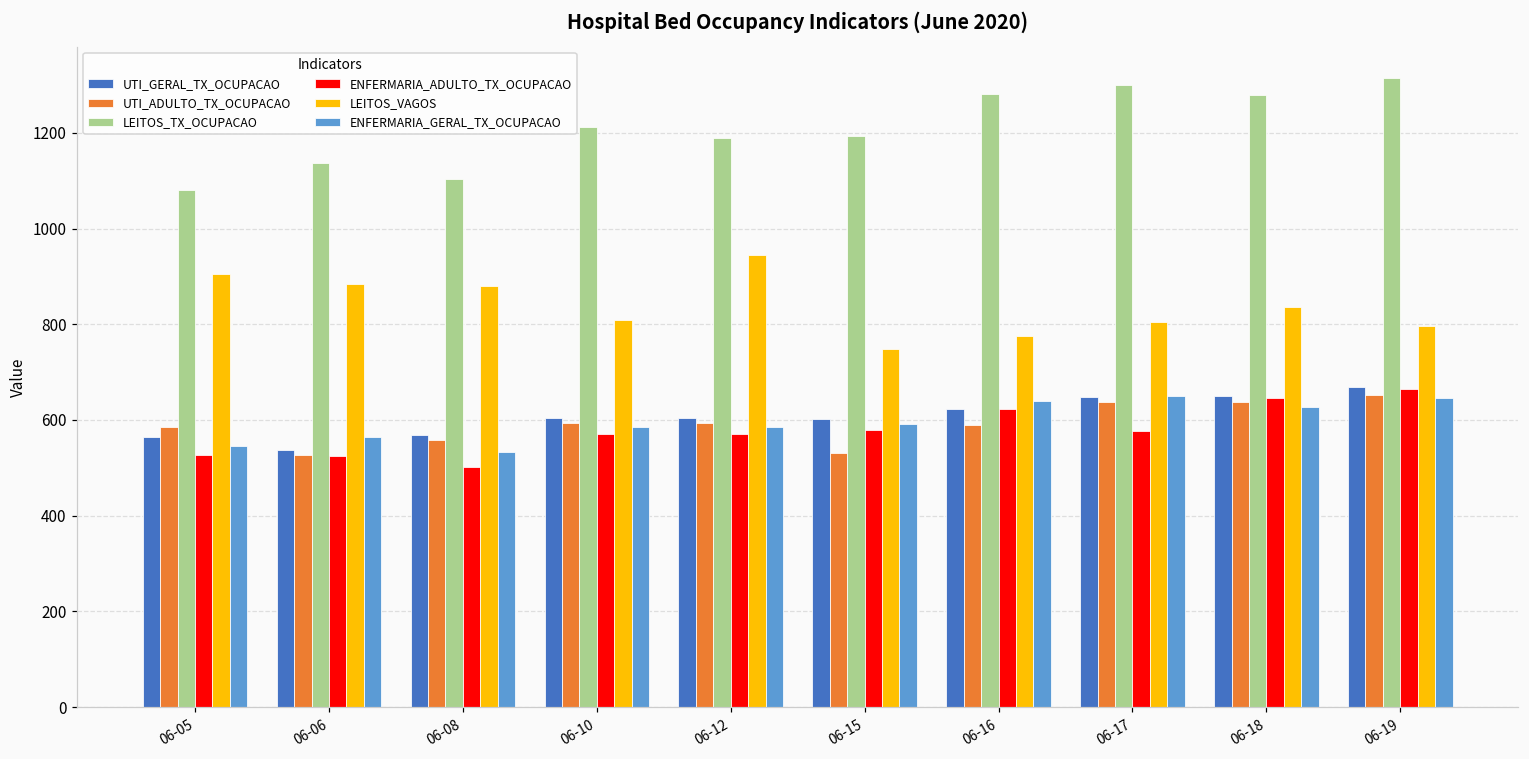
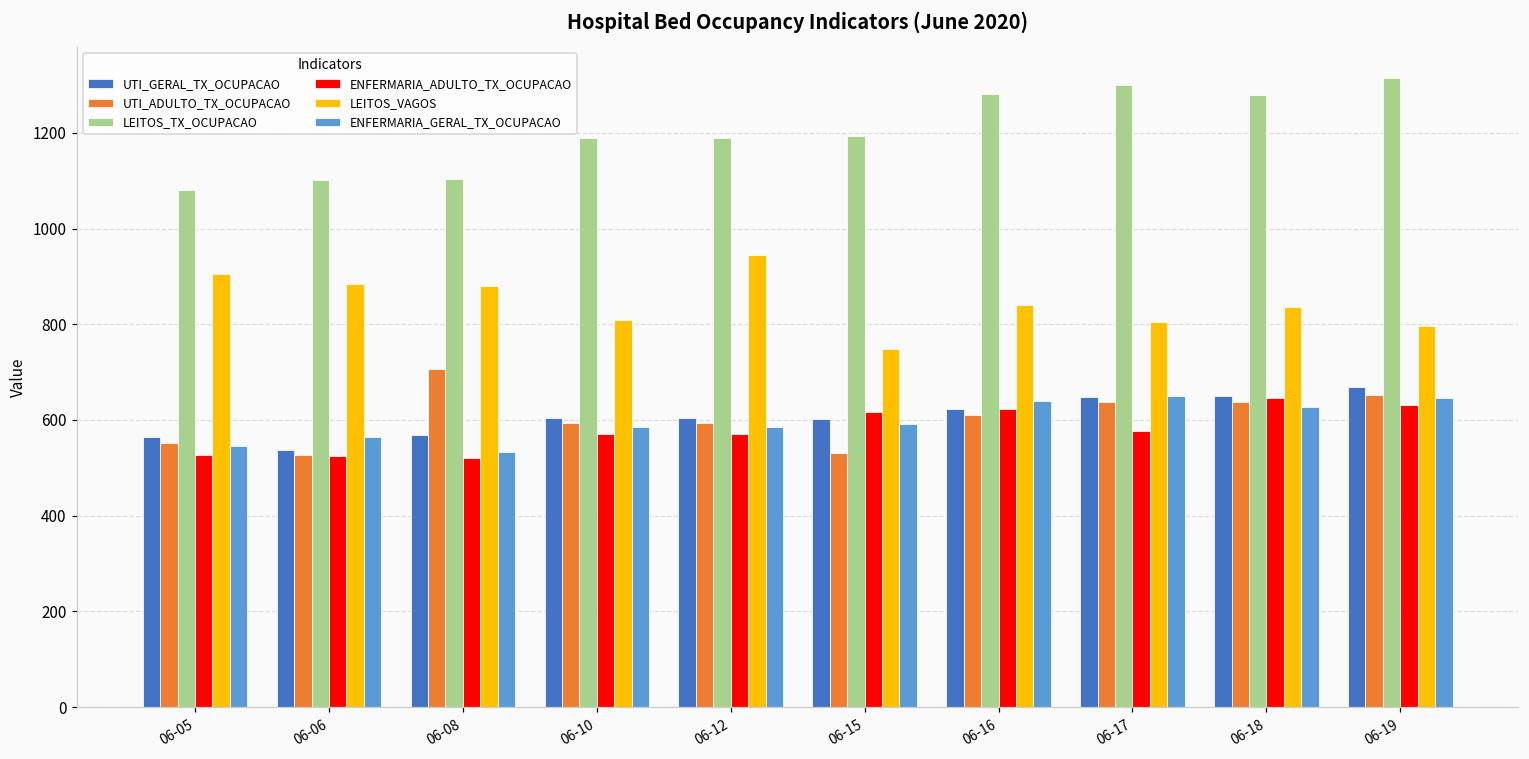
UTI_ADULTO_TX_OCUPACAO, 06-05: 590 -> 550
LEITOS_TX_OCUPACAO, 06-06: 1140 -> 1100
UTI_ADULTO_TX_OCUPACAO, 06-08: 560 -> 710
ENFERMARIA_ADULTO_TX_OCUPACAO, 06-08: 500 -> 520
LEITOS_TX_OCUPACAO, 06-10: 1210 -> 1190
ENFERMARIA_ADULTO_TX_OCUPACAO, 06-15: 580 -> 620
UTI_ADULTO_TX_OCUPACAO, 06-16: 590 -> 610
LEITOS_VAGOS, 06-16: 780 -> 840
ENFERMARIA_ADULTO_TX_OCUPACAO, 06-19: 660 -> 630
